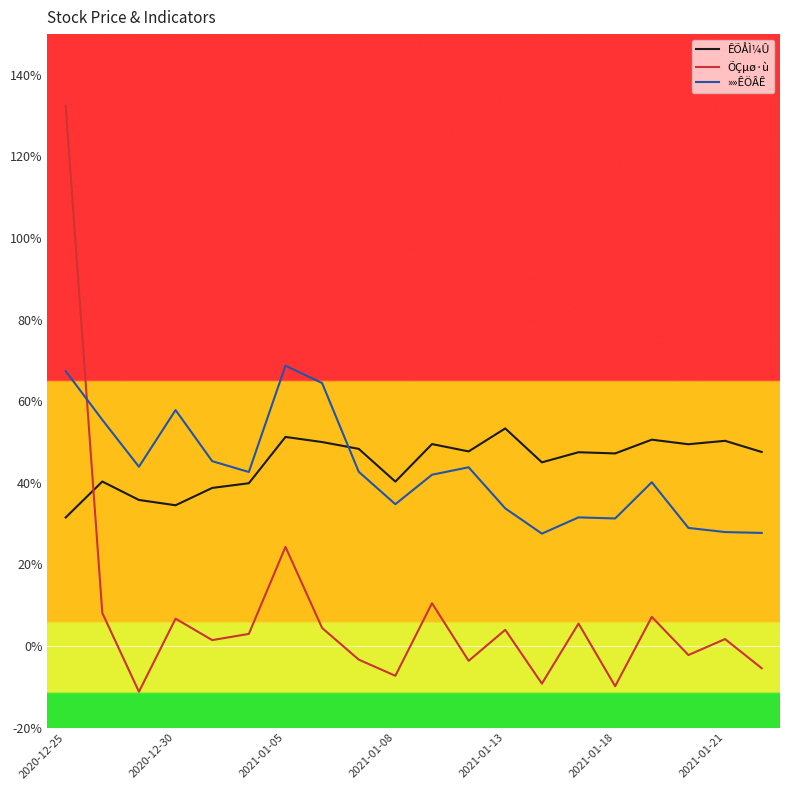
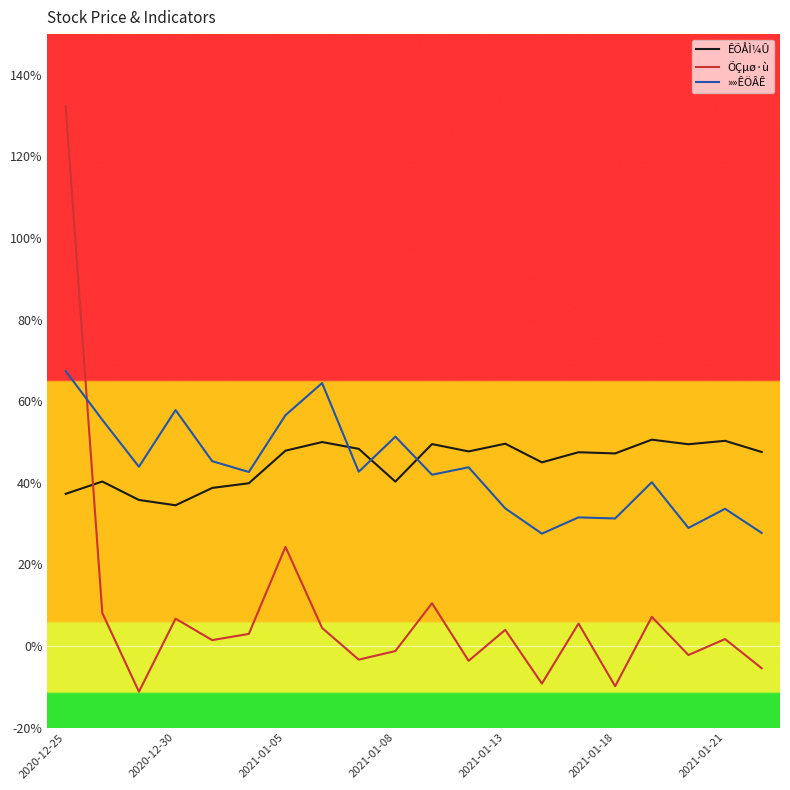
ÊÕÅÌ¼Û, 2020-12-25: 32% -> 37%
ÊÕÅÌ¼Û, 2021-01-05: 51% -> 48%
»»ÊÖÂÊ, 2021-01-05: 69% -> 57%
ÕÇµø·ù, 2021-01-08: -7% -> -1%
»»ÊÖÂÊ, 2021-01-08: 35% -> 51%
ÊÕÅÌ¼Û, 2021-01-13: 53% -> 50%
»»ÊÖÂÊ, 2021-01-21: 28% -> 34%
